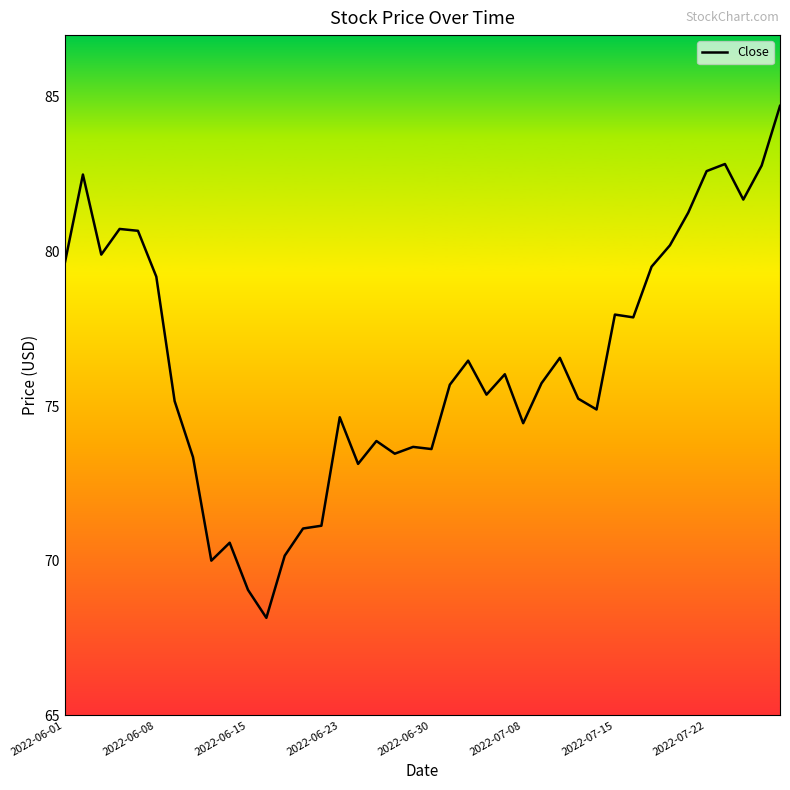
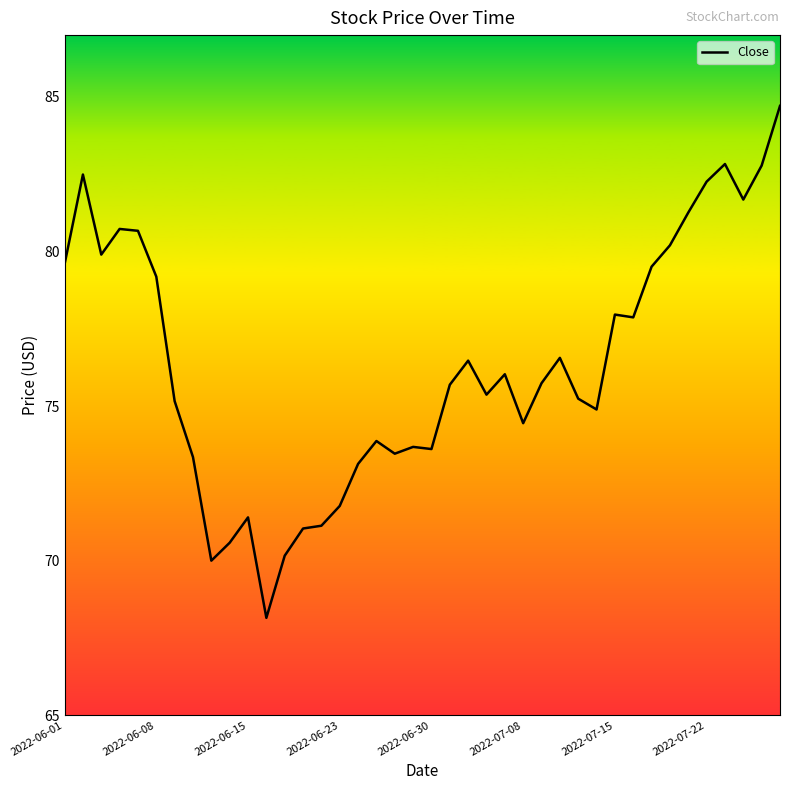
2022-06-15: 69.1 -> 71.4
2022-06-23: 74.6 -> 71.8
2022-07-22: 82.6 -> 82.3
